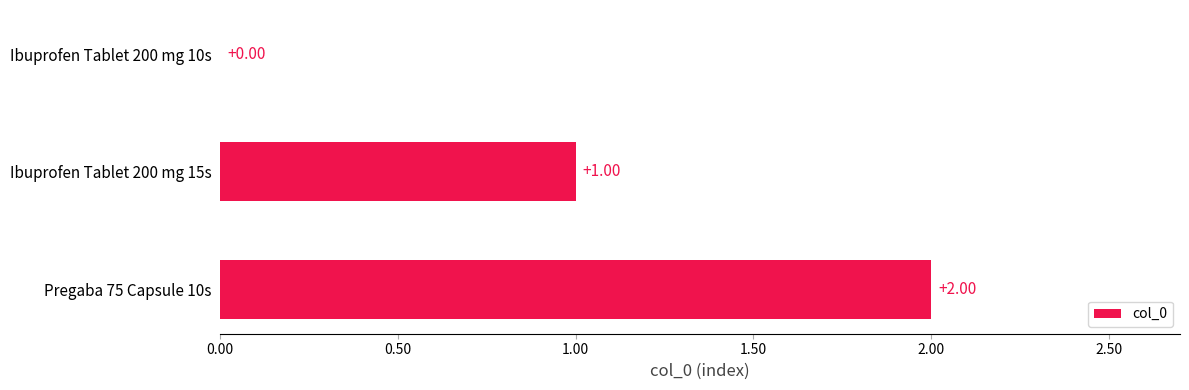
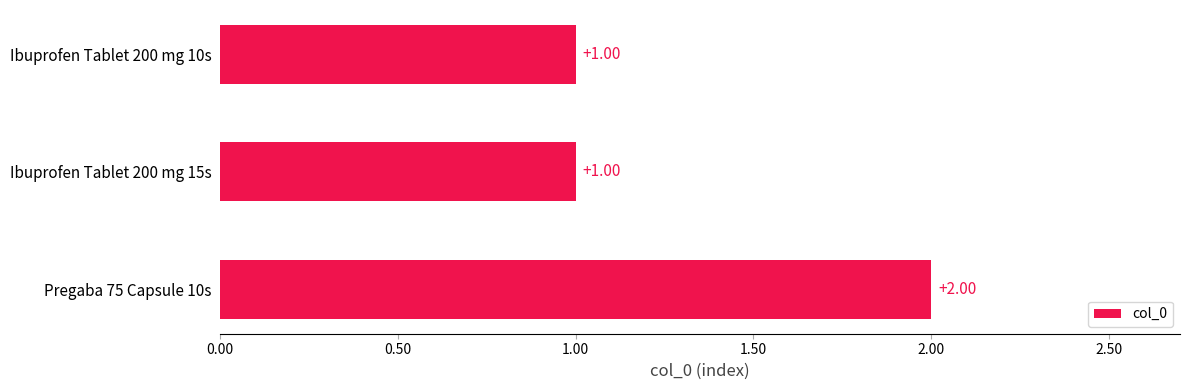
Ibuprofen Tablet 200 mg 10s: +0.00 -> +1.00
